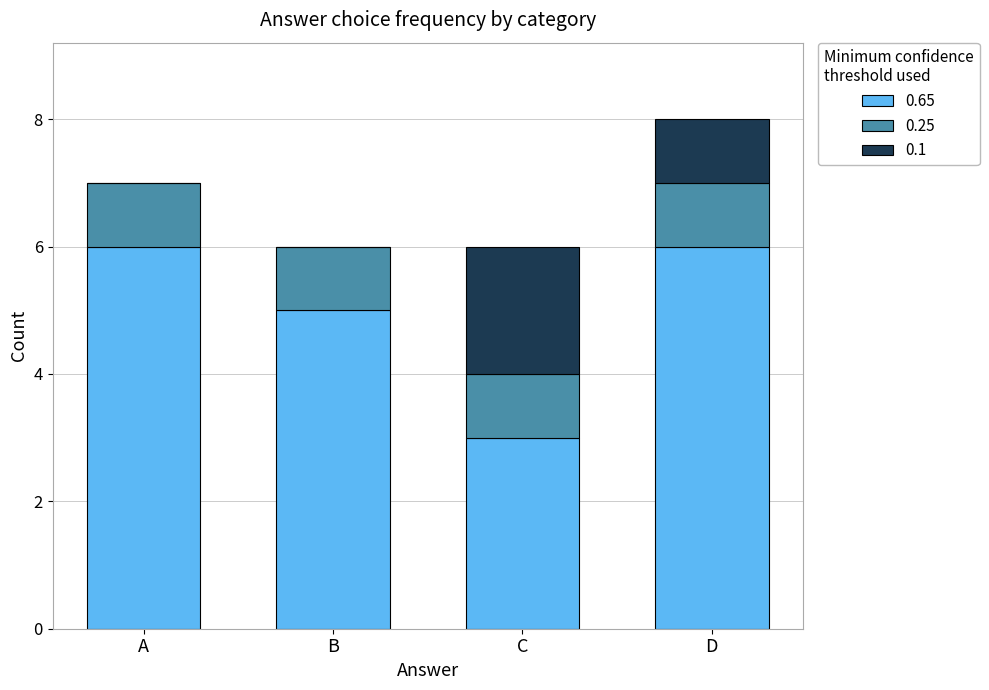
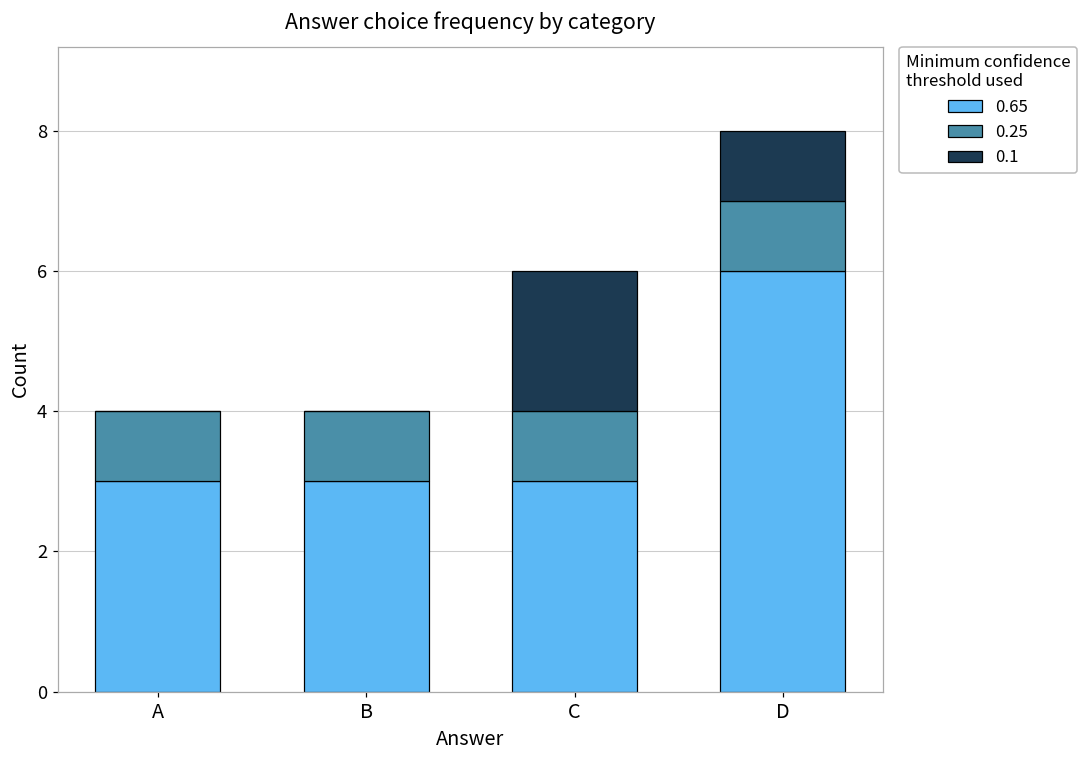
0.65, A: 6 -> 3
0.65, B: 5 -> 3
